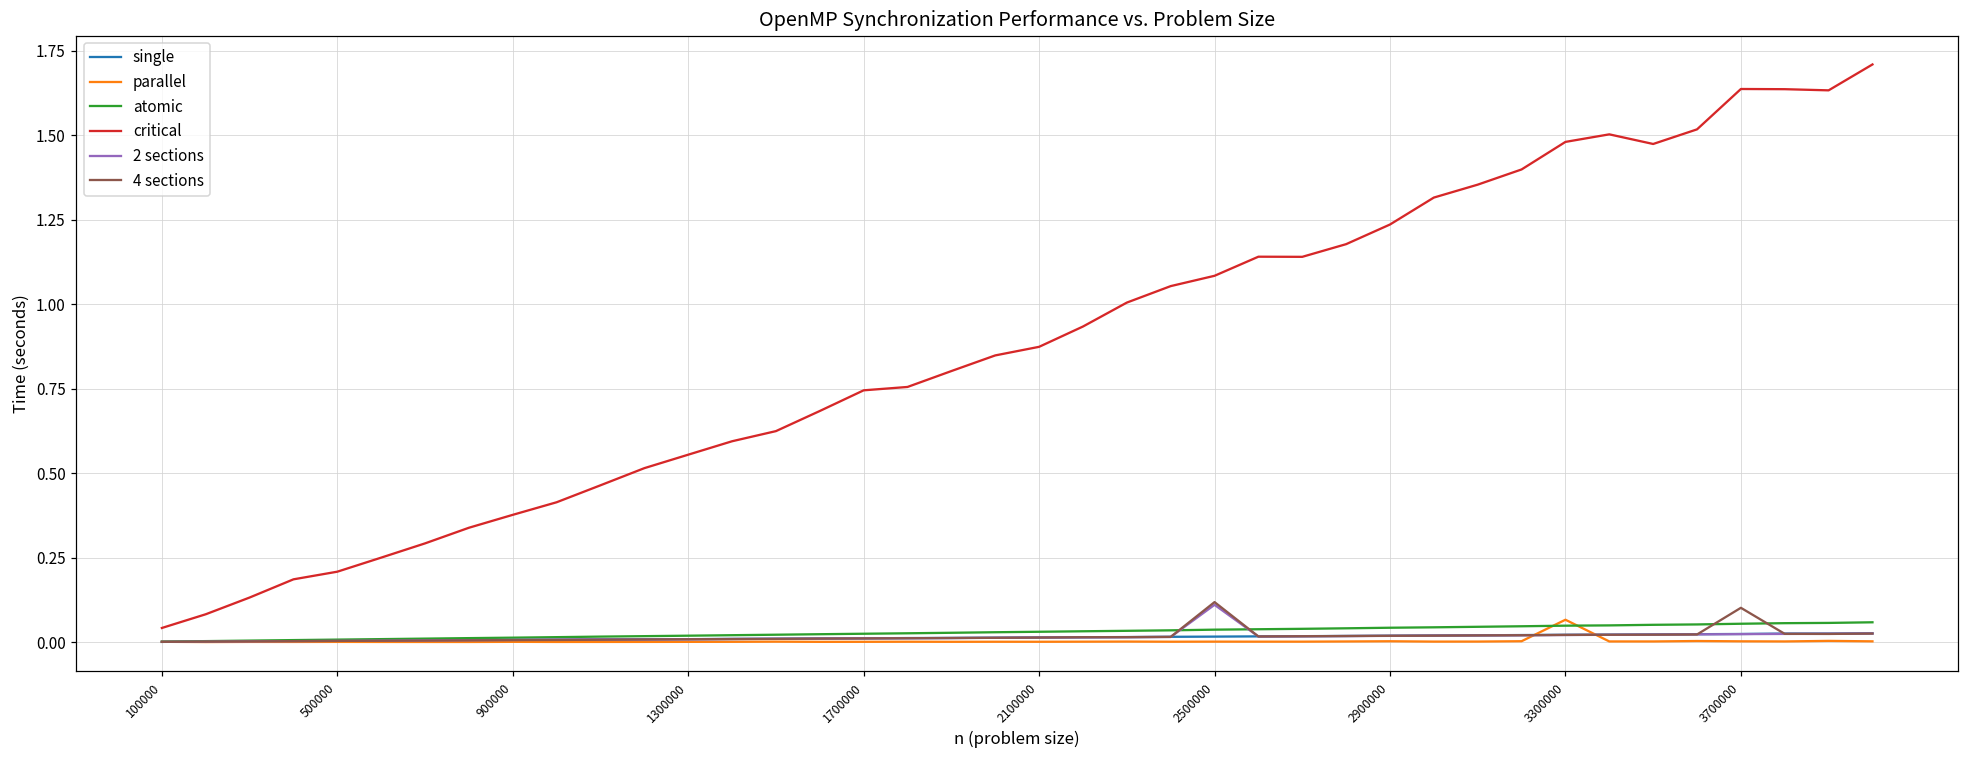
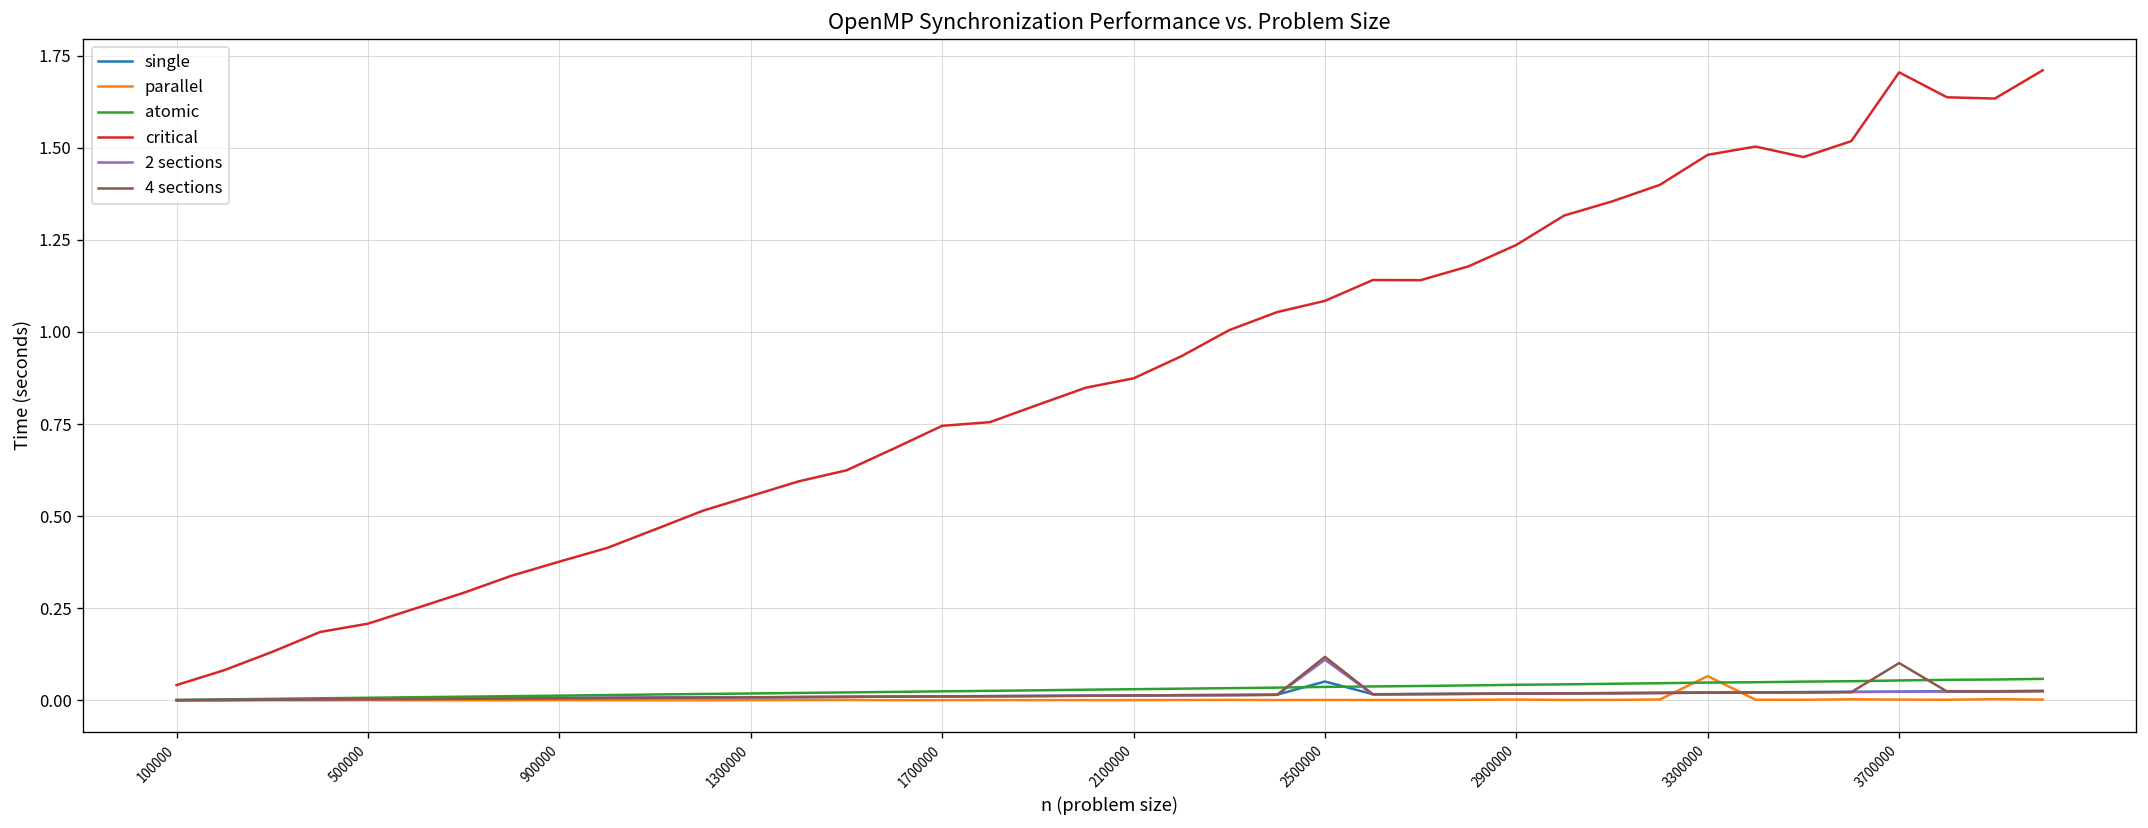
single, 2500000: 0.02 -> 0.05
critical, 3700000: 1.64 -> 1.70
